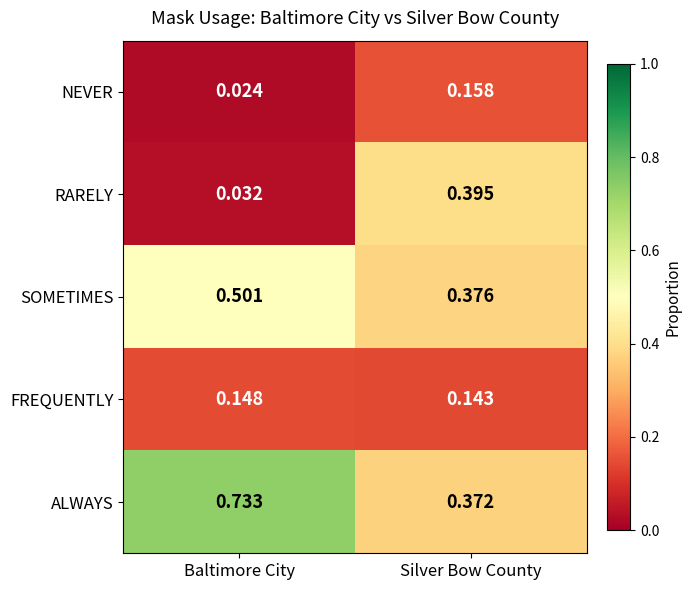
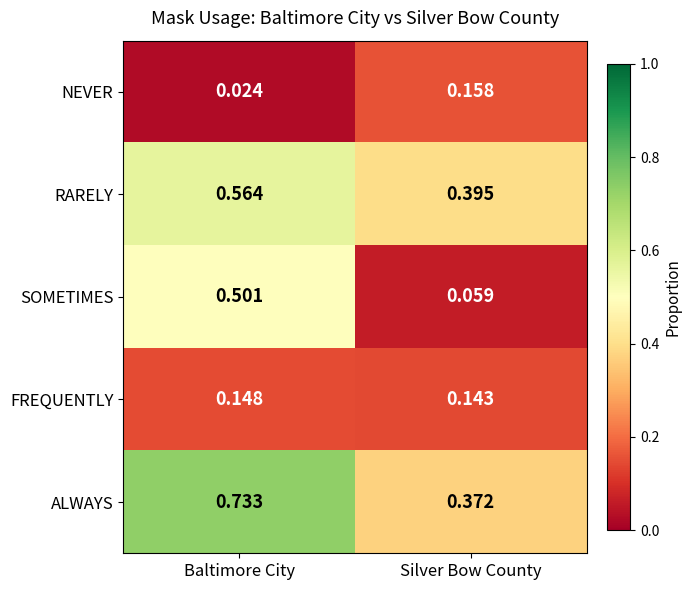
RARELY, Baltimore City: 0.032 -> 0.564
SOMETIMES, Silver Bow County: 0.376 -> 0.059
